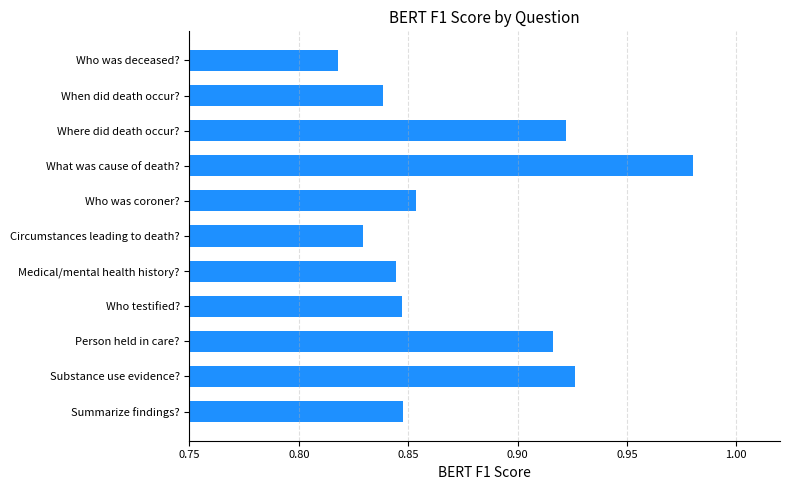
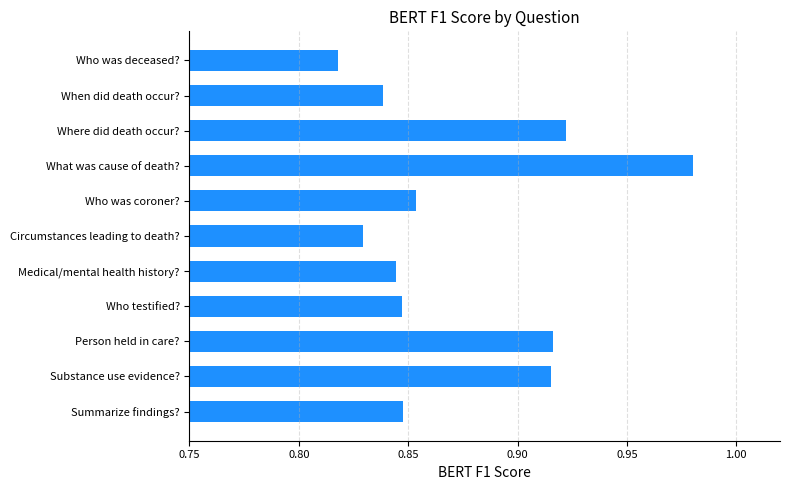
Substance use evidence?: 0.926 -> 0.915
